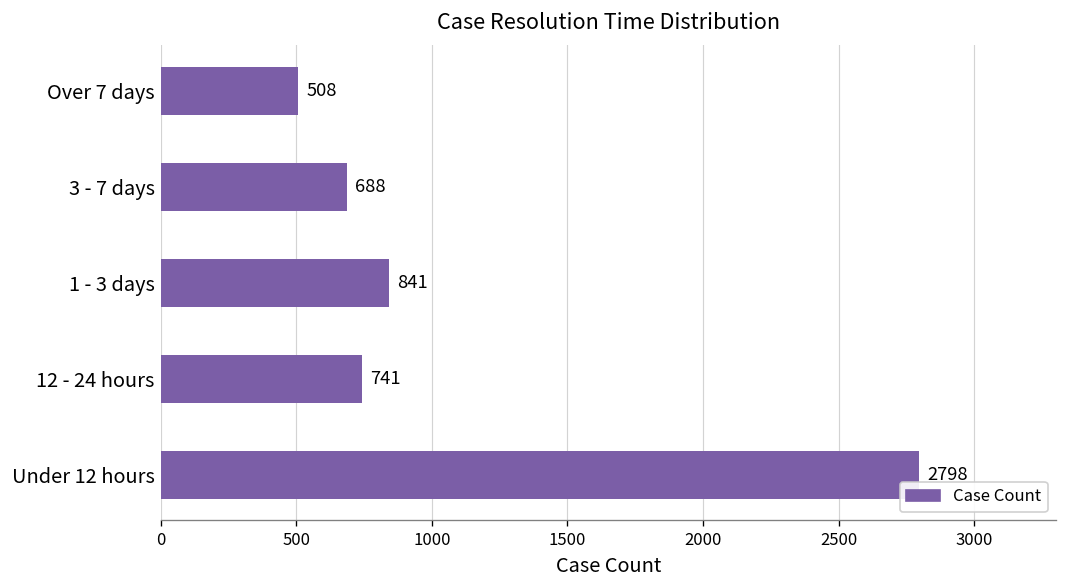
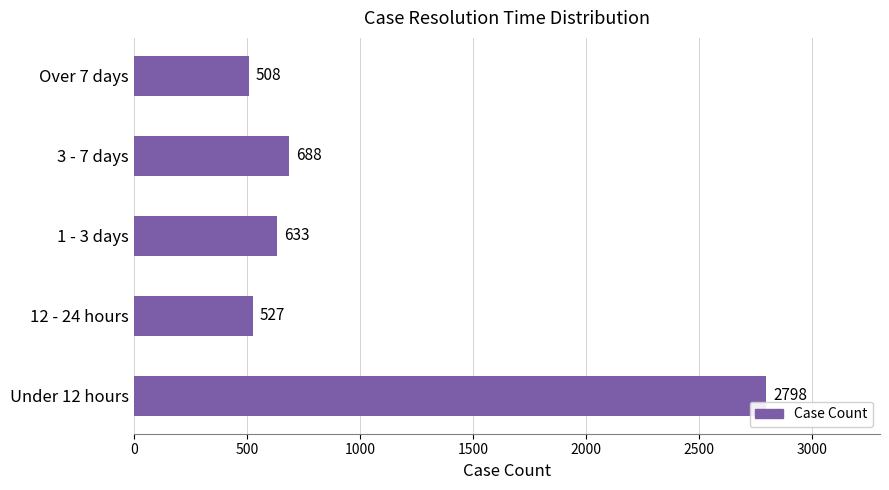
1 - 3 days: 841 -> 633
12 - 24 hours: 741 -> 527
